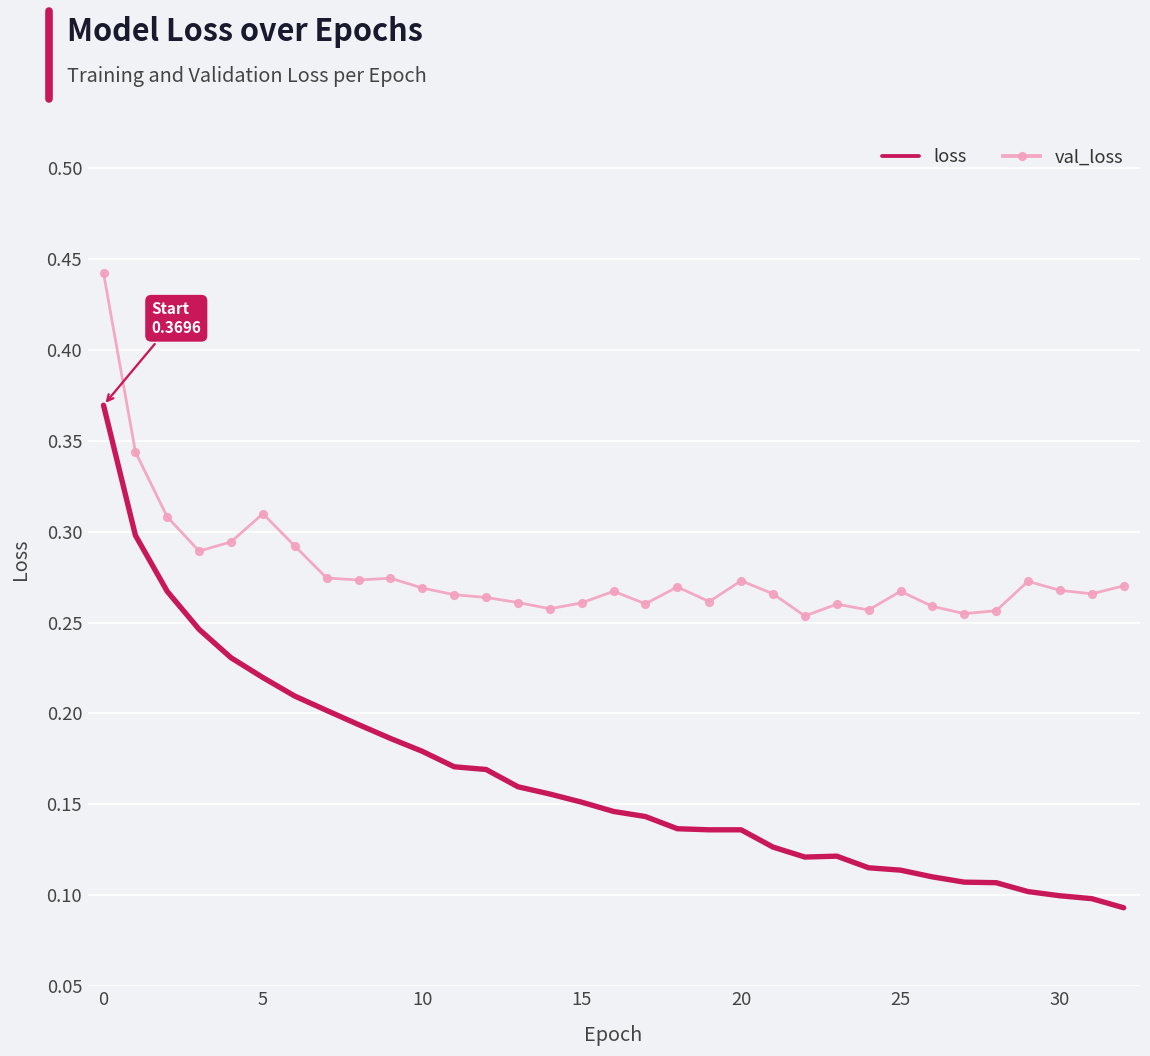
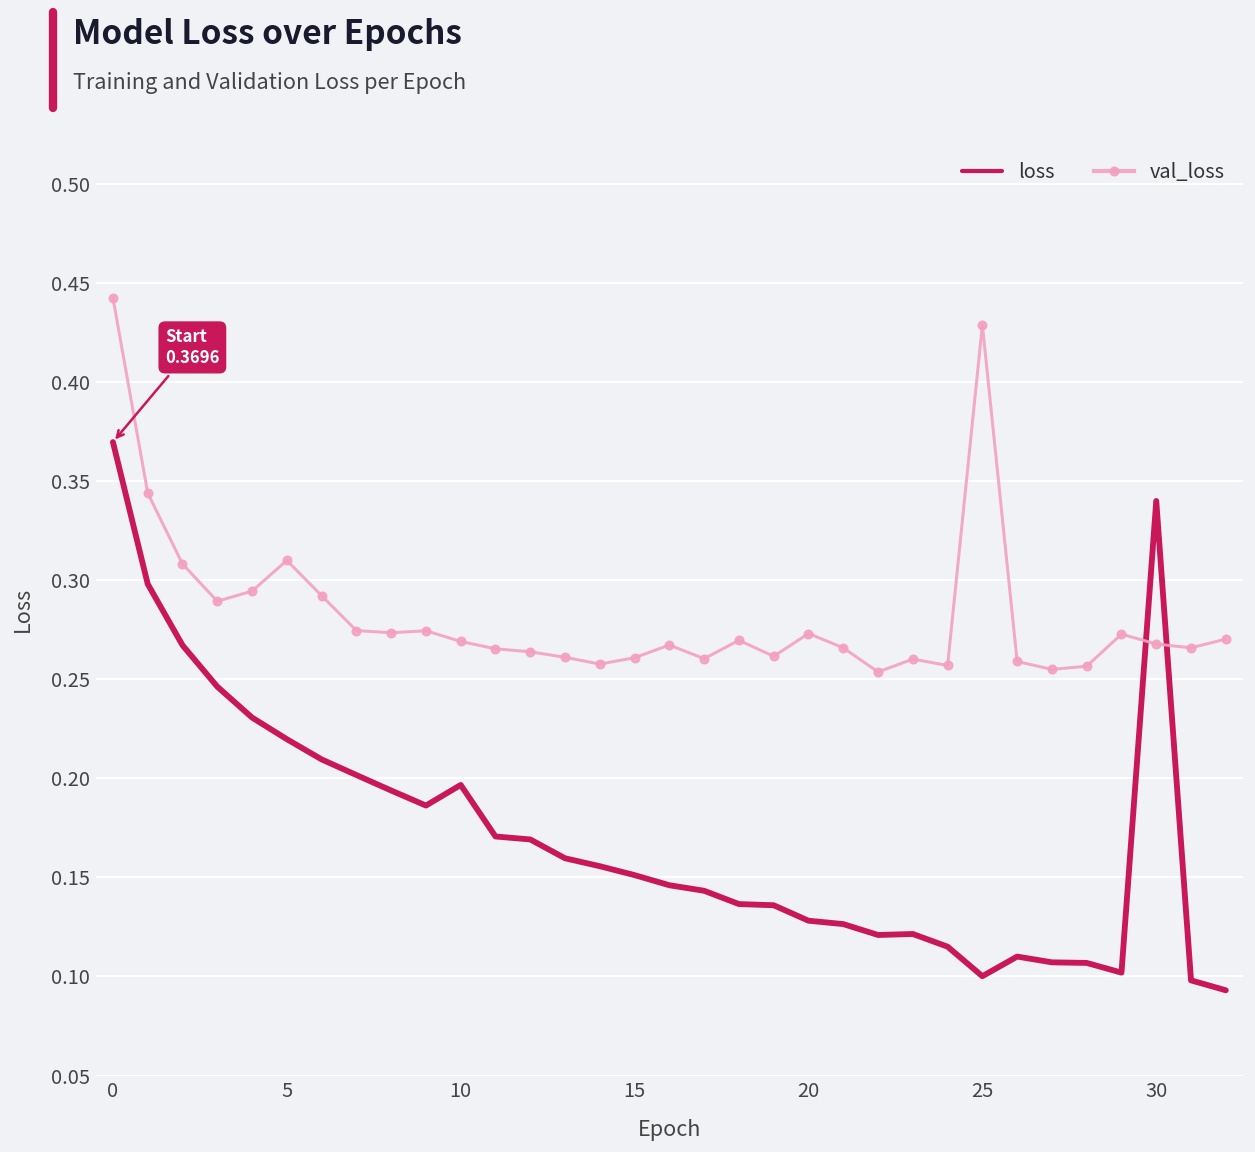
loss, 10: 0.179 -> 0.197
loss, 20: 0.136 -> 0.128
loss, 25: 0.114 -> 0.100
val_loss, 25: 0.267 -> 0.429
loss, 30: 0.100 -> 0.340
